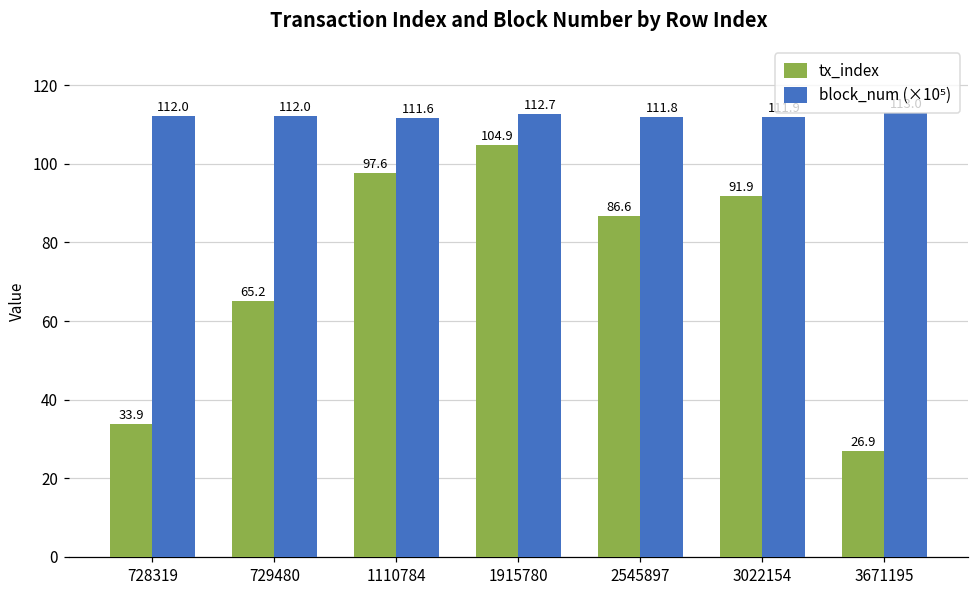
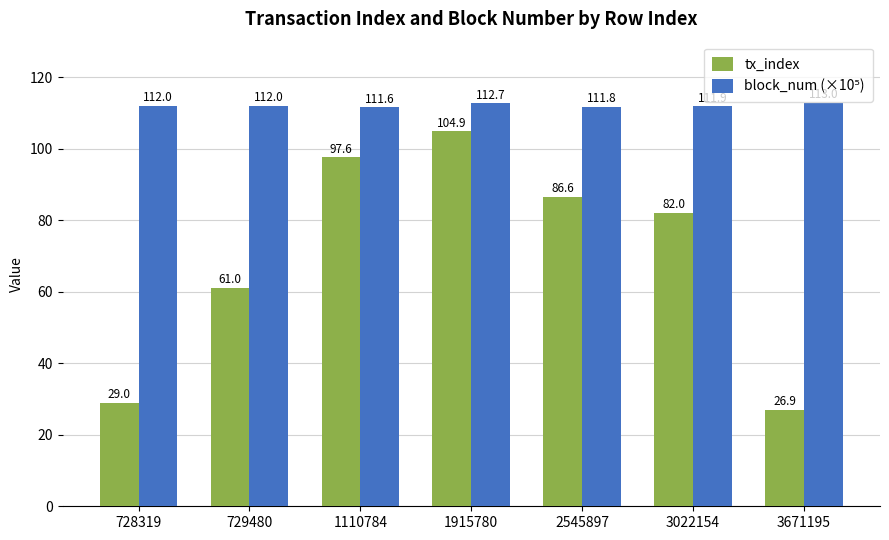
tx_index, 728319: 33.9 -> 29.0
tx_index, 729480: 65.2 -> 61.0
tx_index, 3022154: 91.9 -> 82.0
